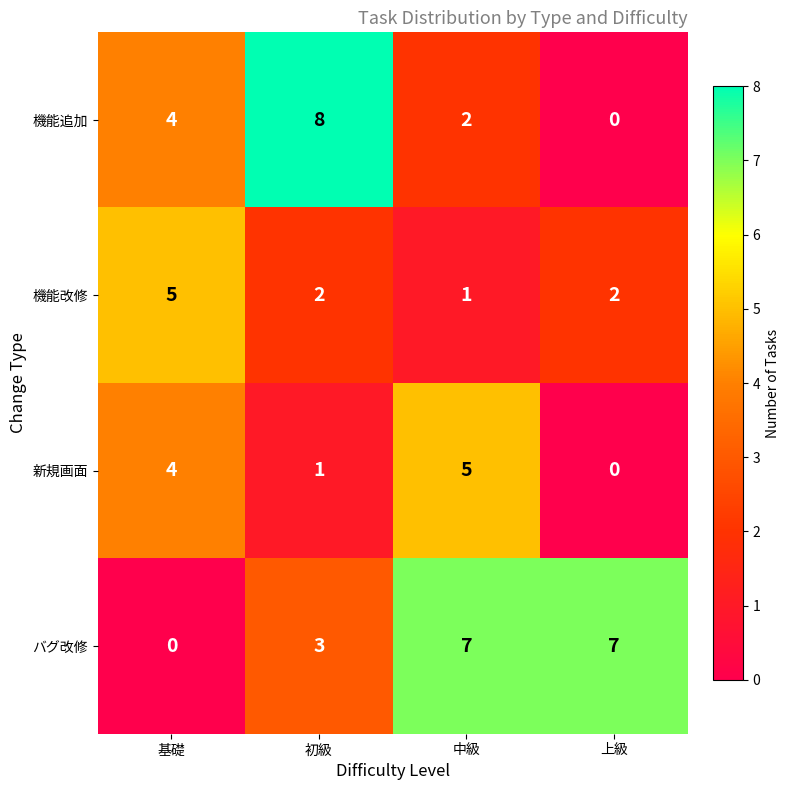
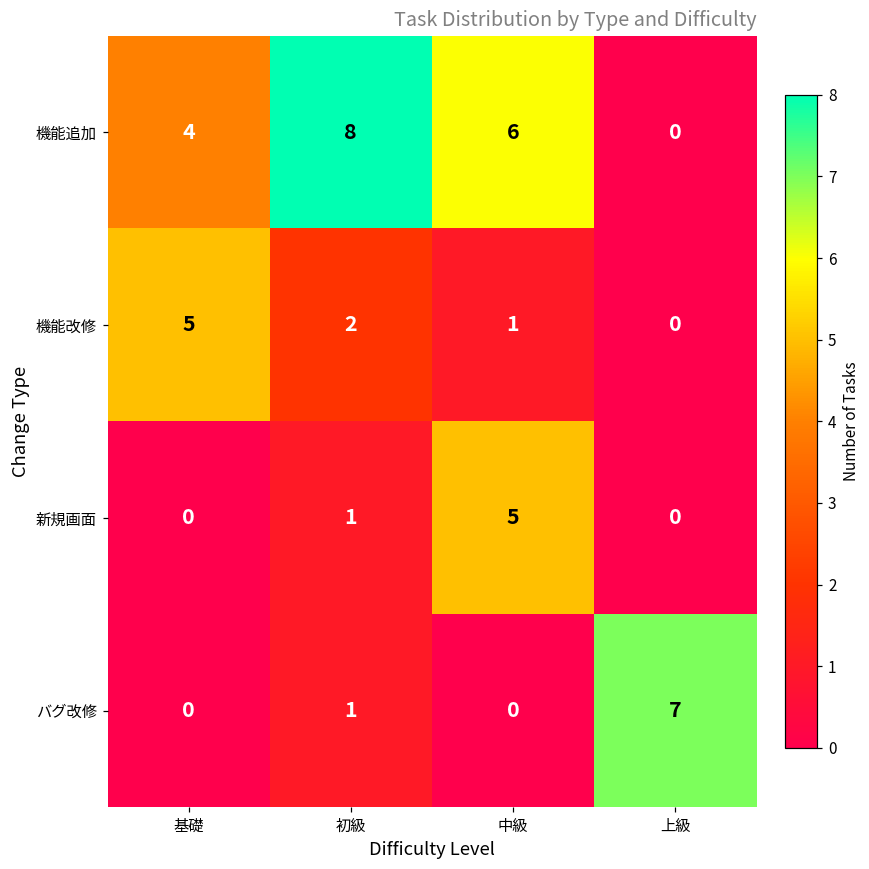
機能追加, 中級: 2 -> 6
機能改修, 上級: 2 -> 0
新規画面, 基礎: 4 -> 0
バグ改修, 初級: 3 -> 1
バグ改修, 中級: 7 -> 0
